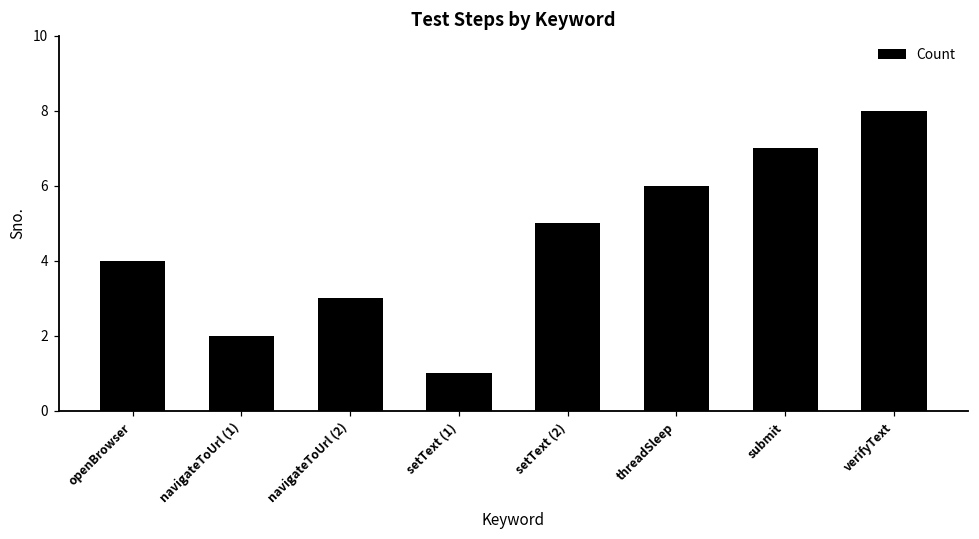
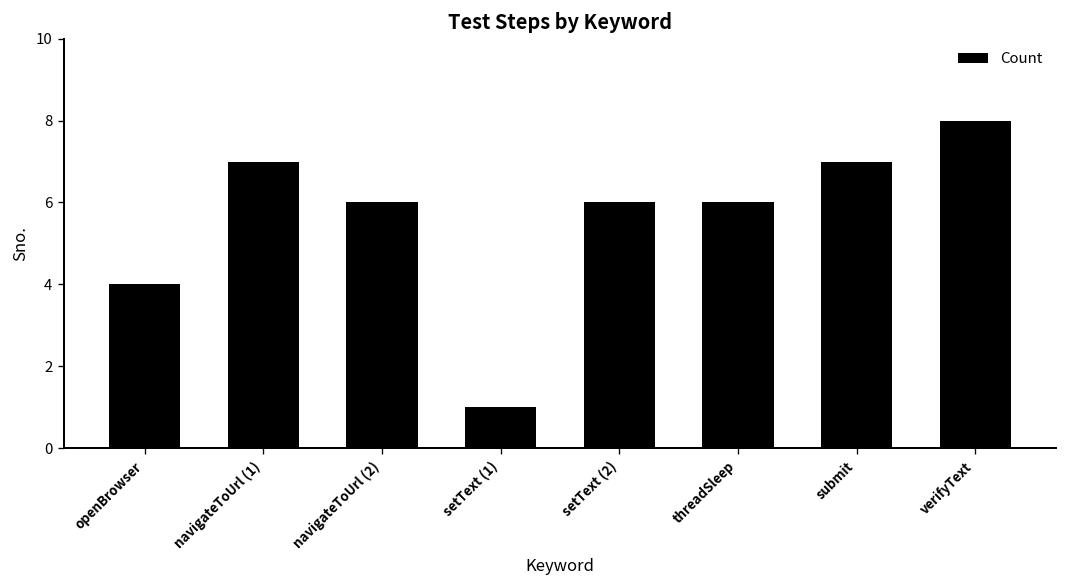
navigateToUrl (1): 2 -> 7
navigateToUrl (2): 3 -> 6
setText (2): 5 -> 6
